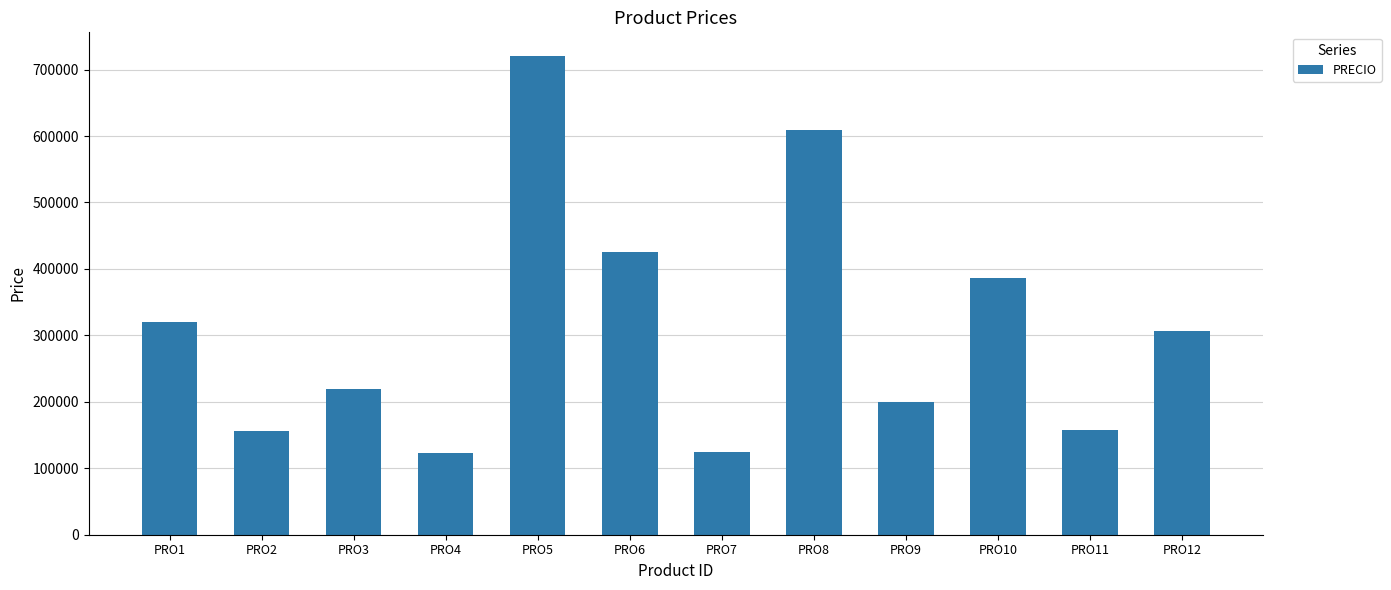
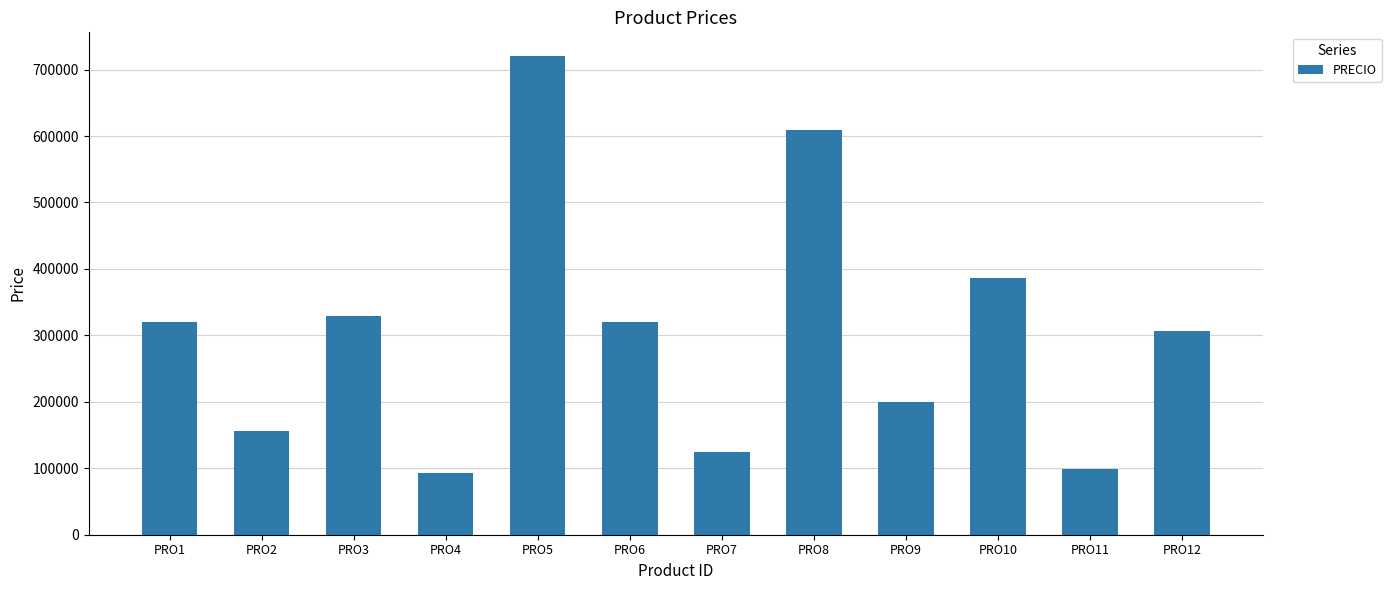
PRO3: 220000 -> 330000
PRO4: 120000 -> 90000
PRO6: 430000 -> 320000
PRO11: 160000 -> 100000
